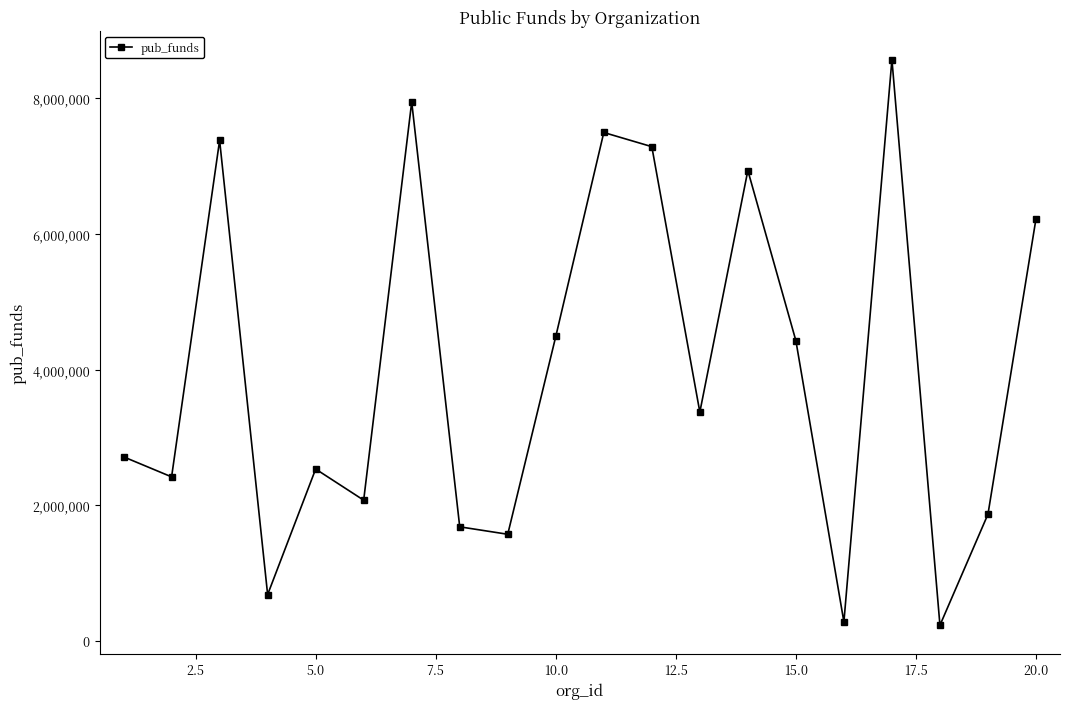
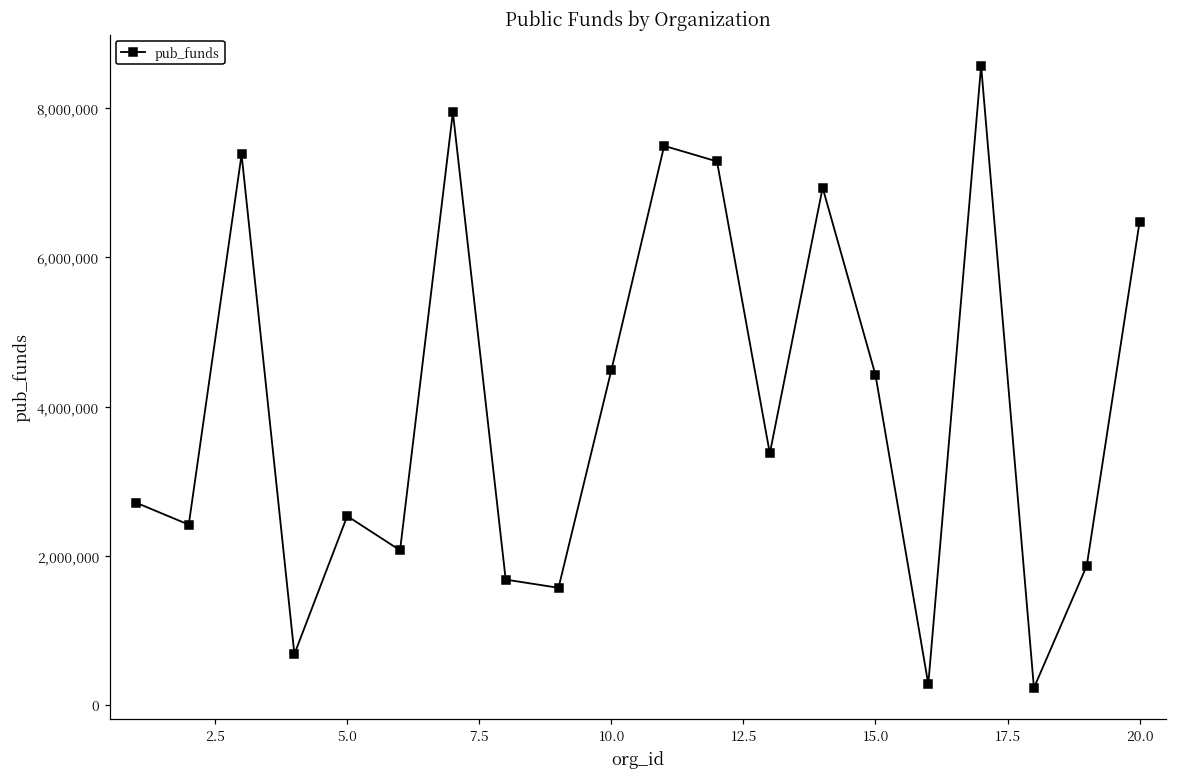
20.0: 6,200,000 -> 6,500,000
